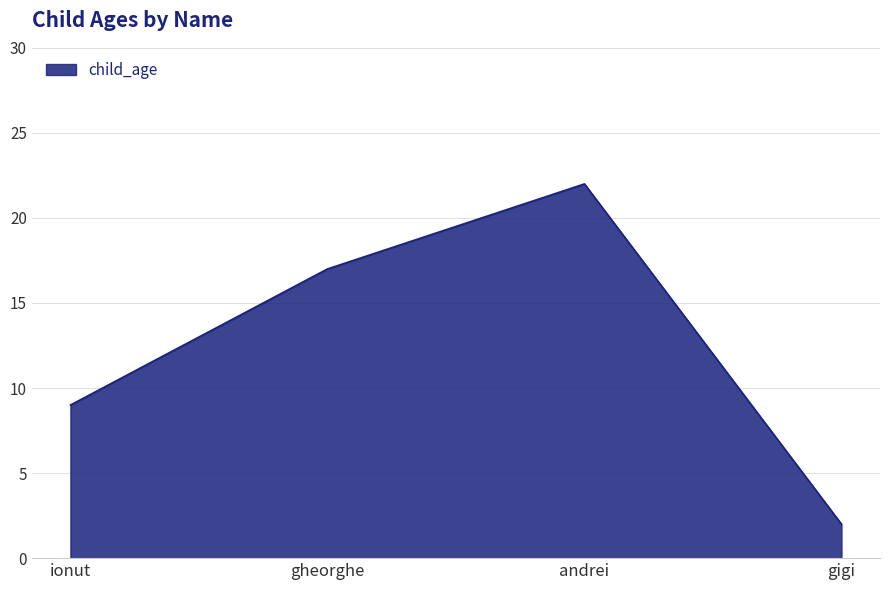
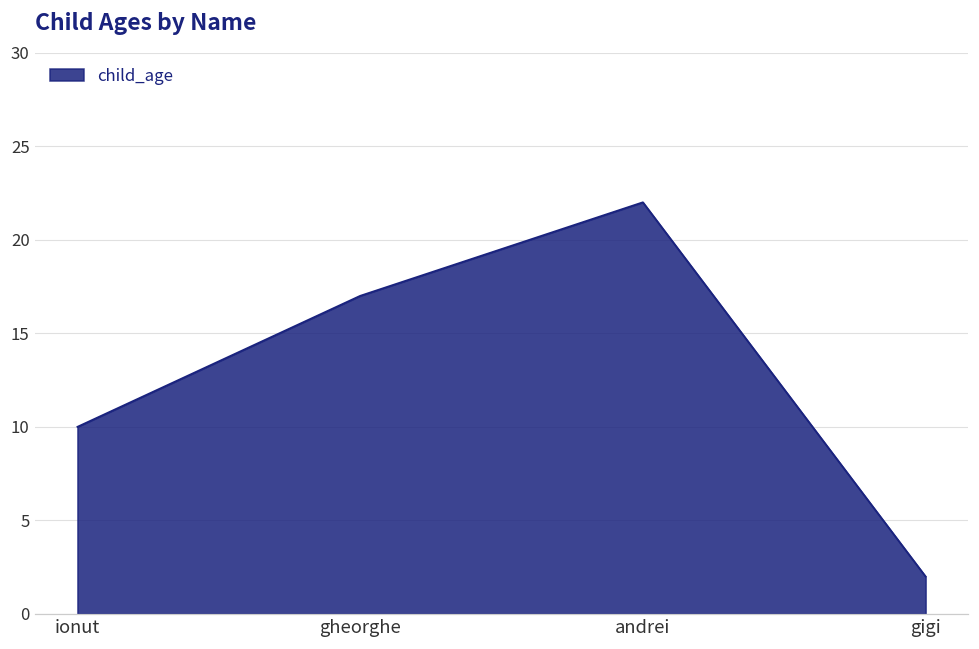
ionut: 9 -> 10
